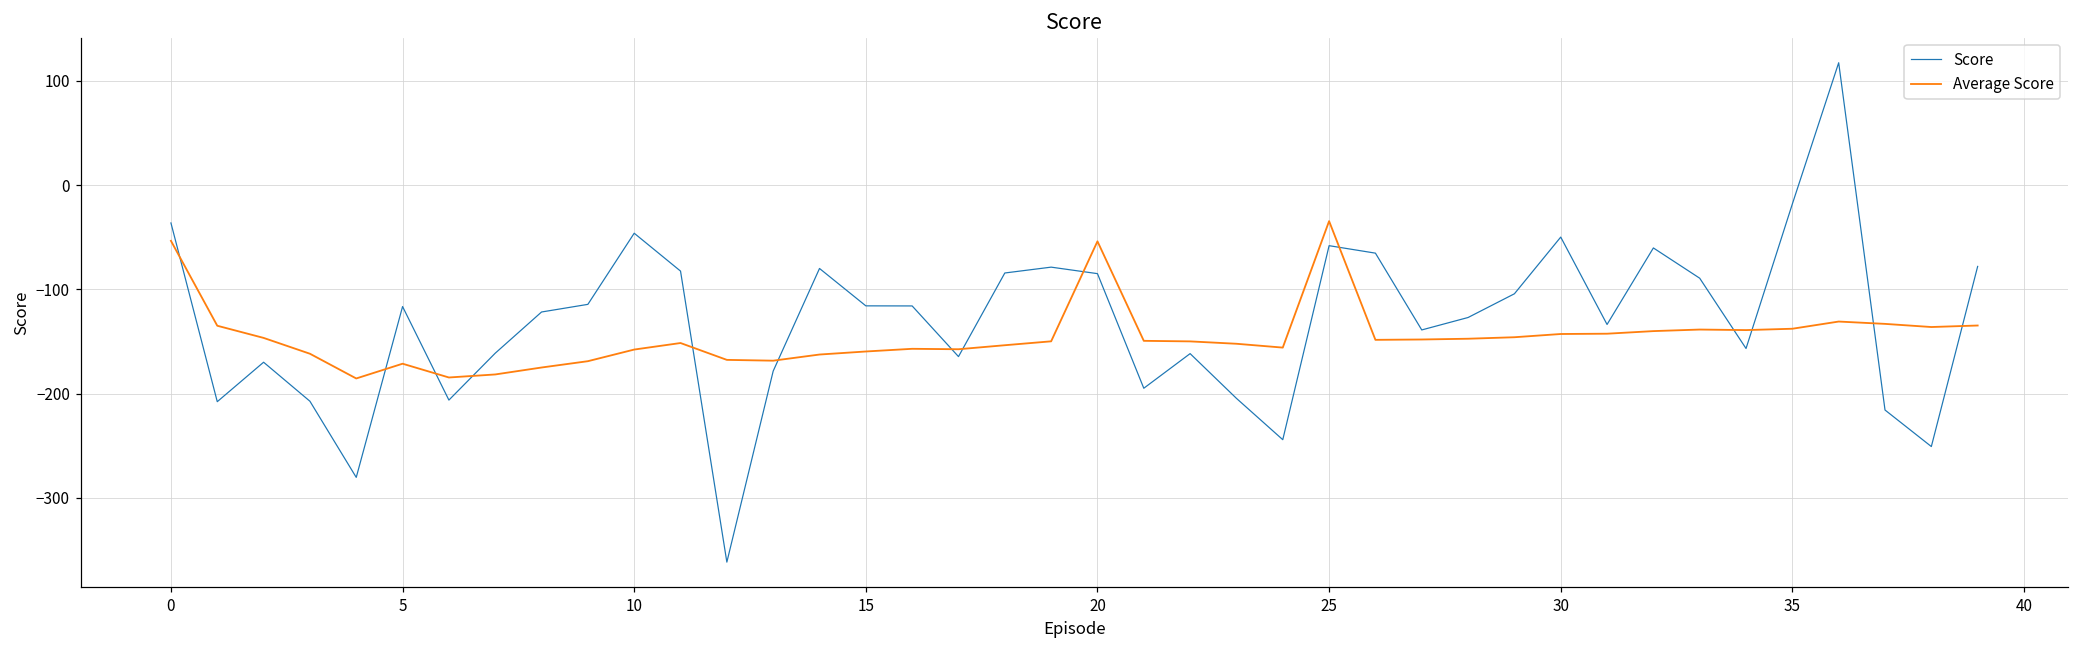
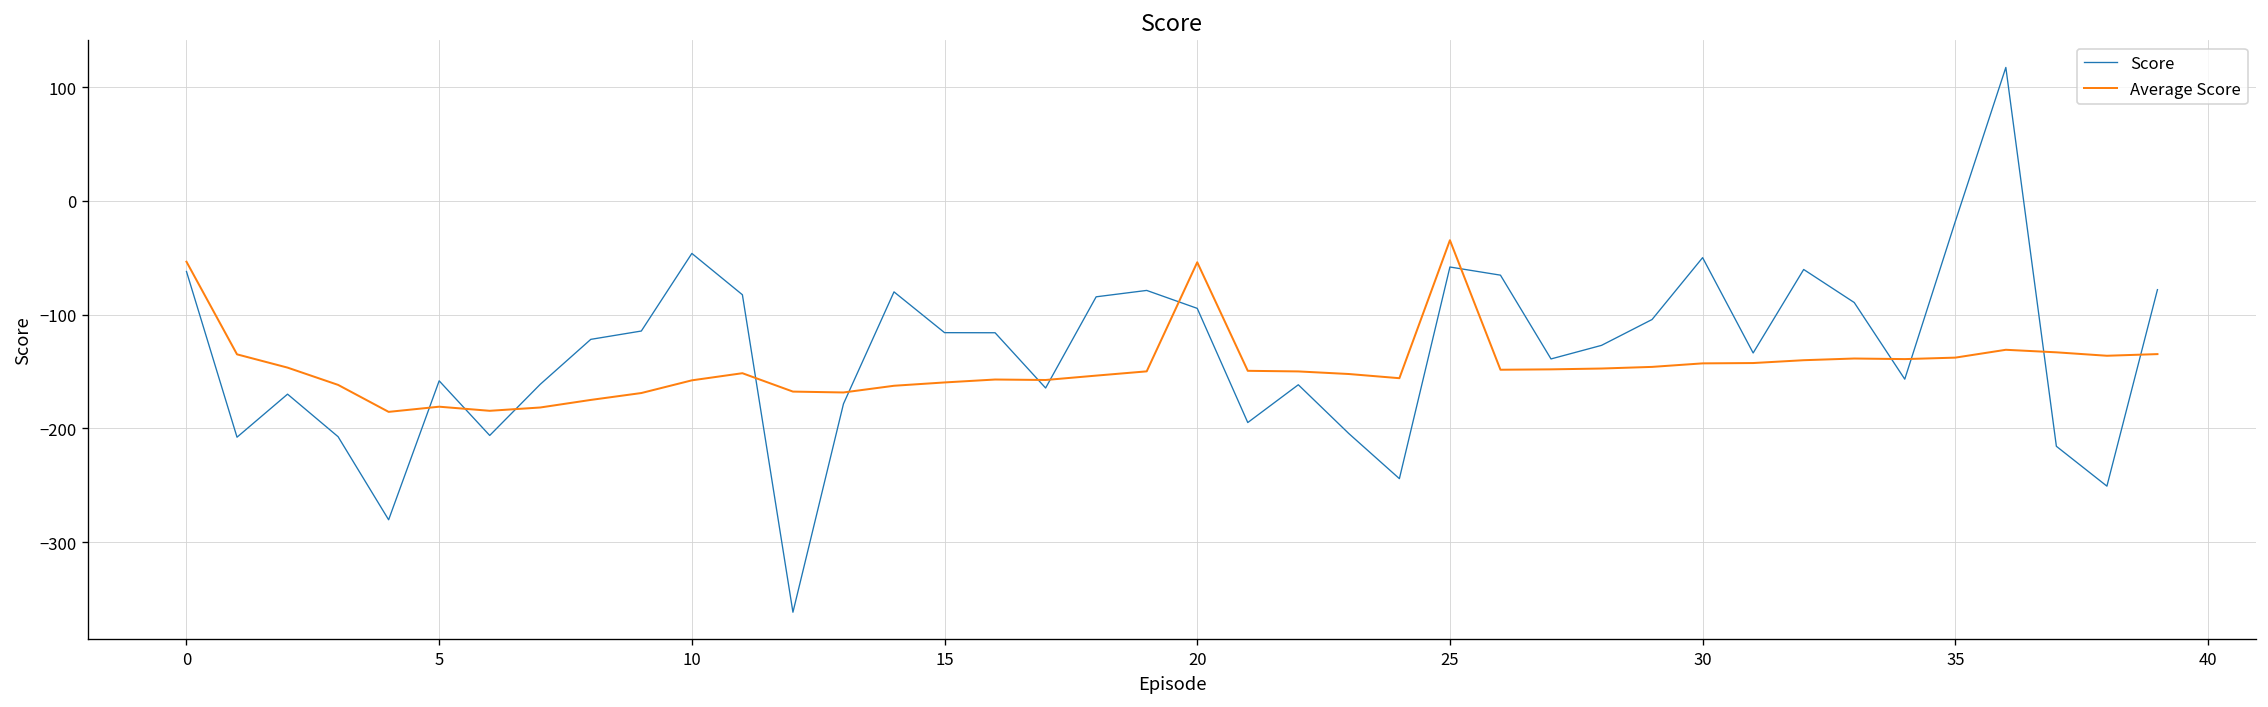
Score, 0: -40 -> -60
Score, 5: -120 -> -160
Average Score, 5: -170 -> -180
Score, 20: -80 -> -90
